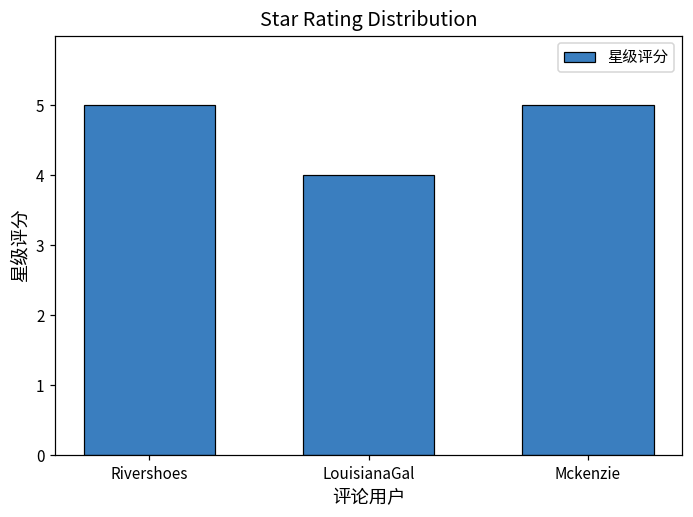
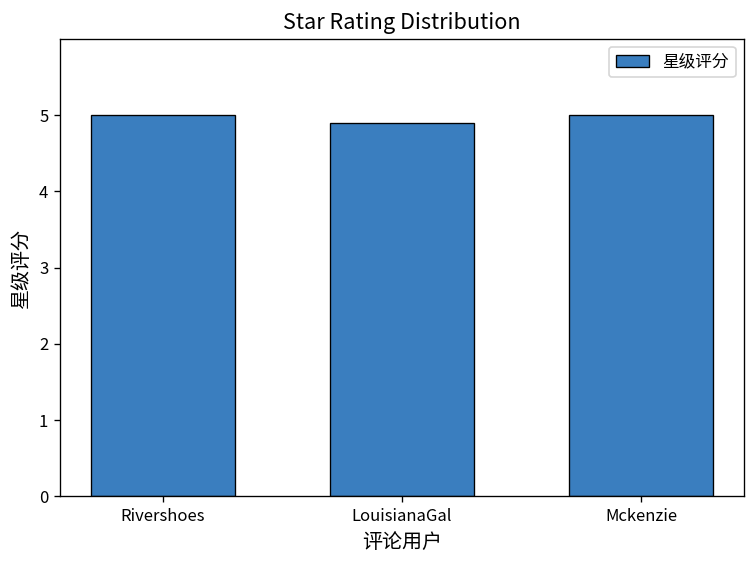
LouisianaGal: 4.0 -> 4.9
